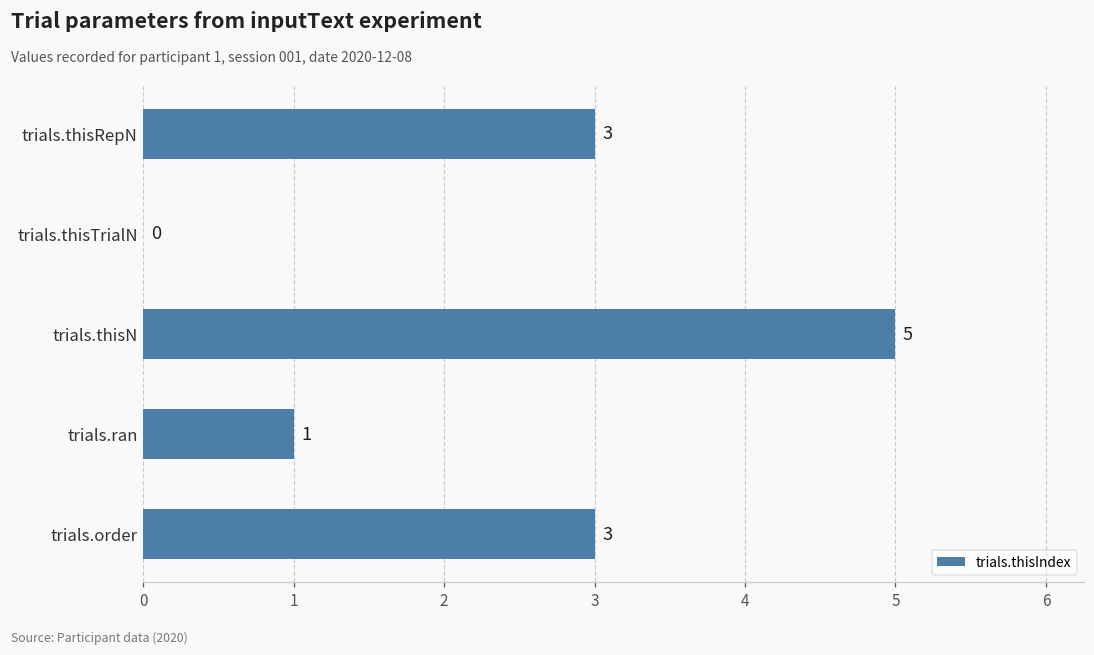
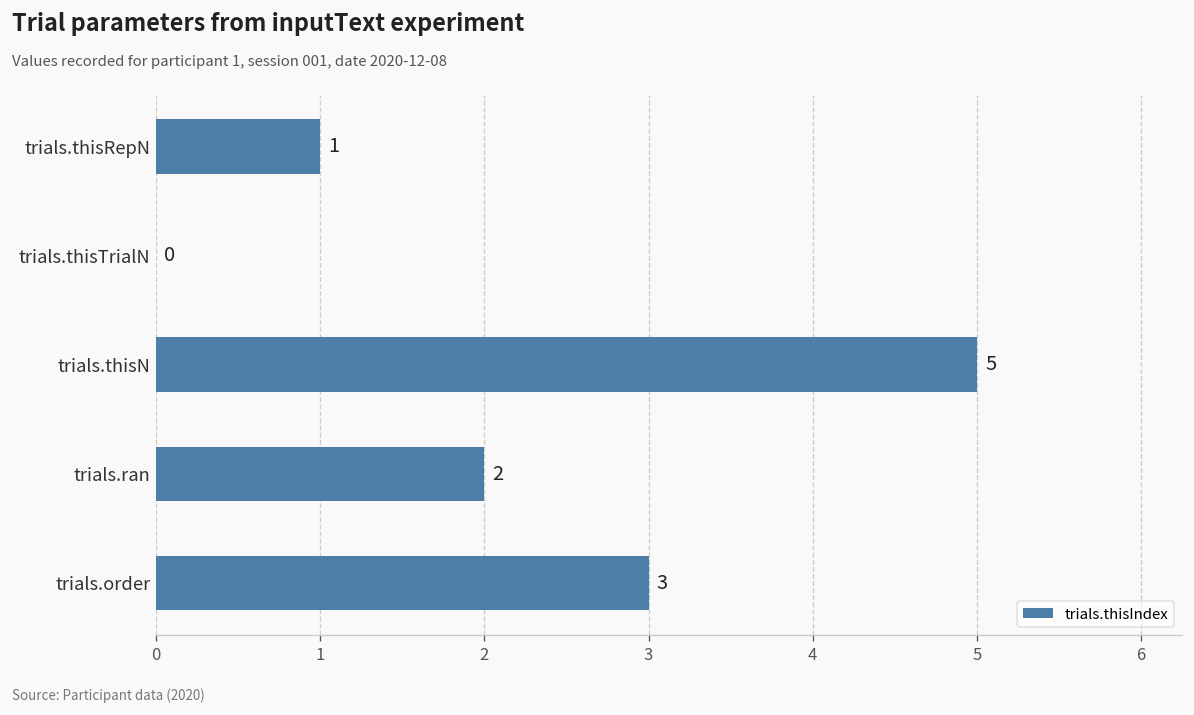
trials.thisRepN: 3 -> 1
trials.ran: 1 -> 2
